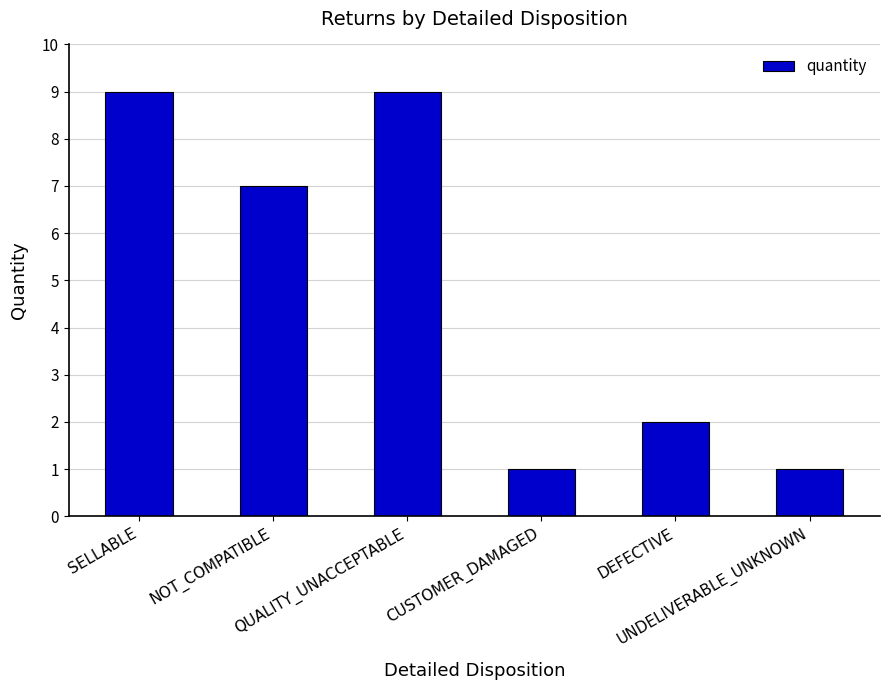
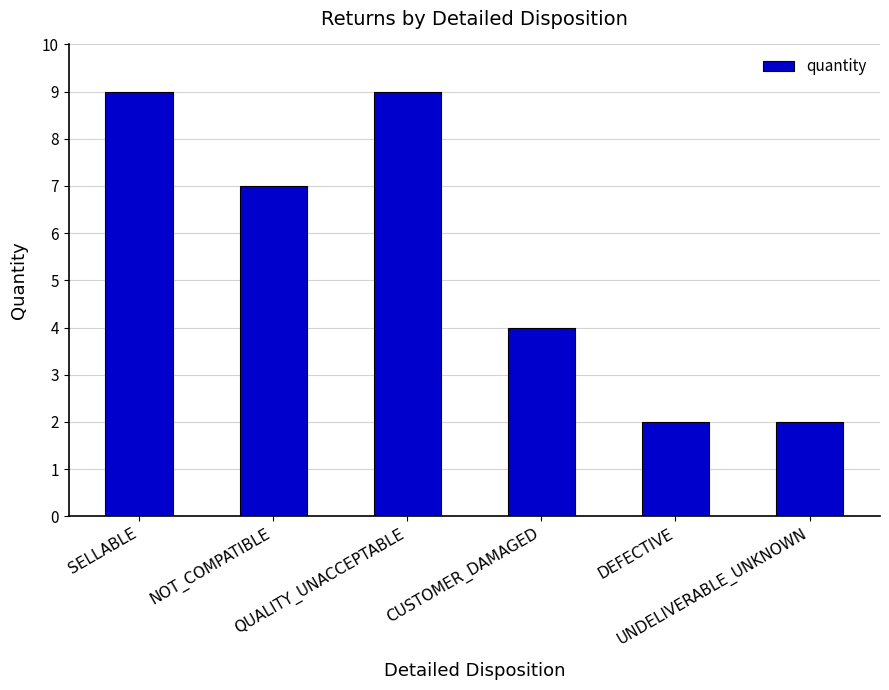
CUSTOMER_DAMAGED: 1 -> 4
UNDELIVERABLE_UNKNOWN: 1 -> 2
